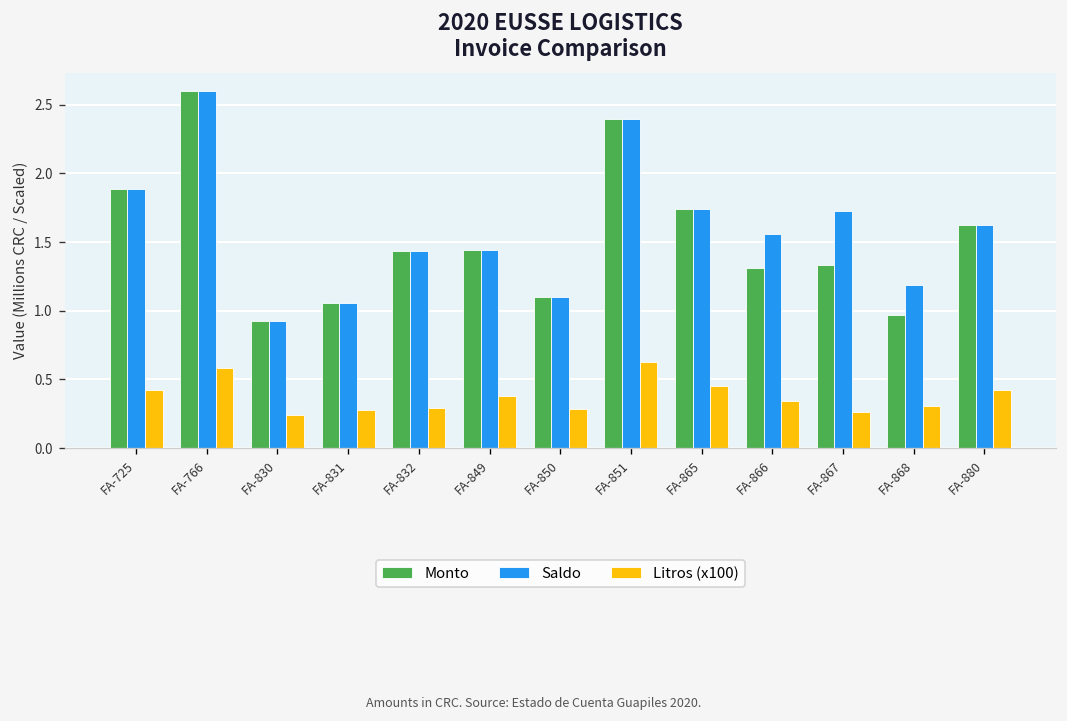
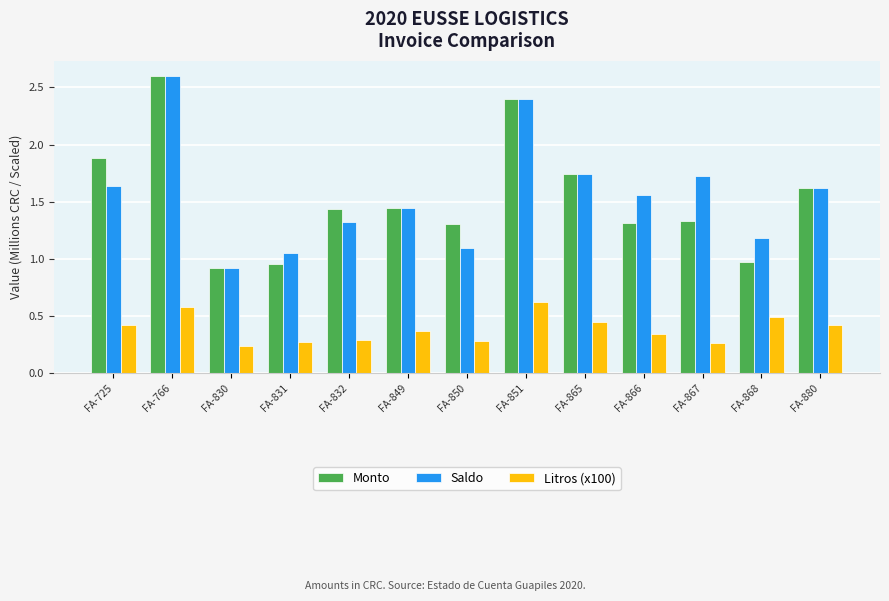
Saldo, FA-725: 1.88 -> 1.64
Monto, FA-831: 1.06 -> 0.96
Saldo, FA-832: 1.43 -> 1.32
Monto, FA-850: 1.10 -> 1.30
Litros (x100), FA-868: 0.31 -> 0.49
